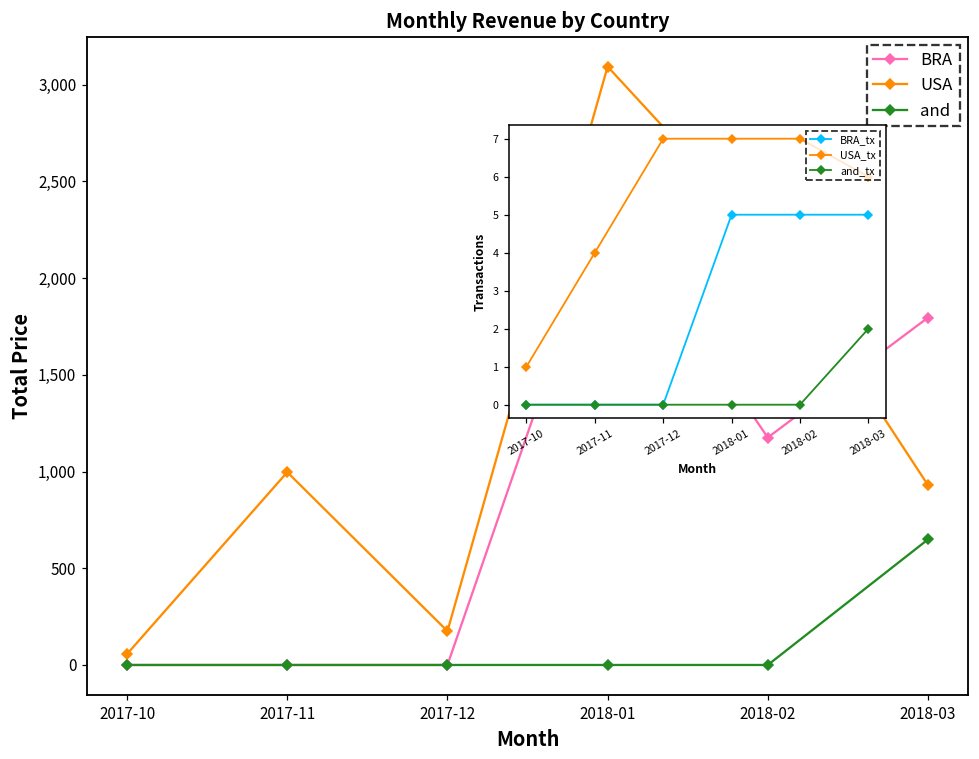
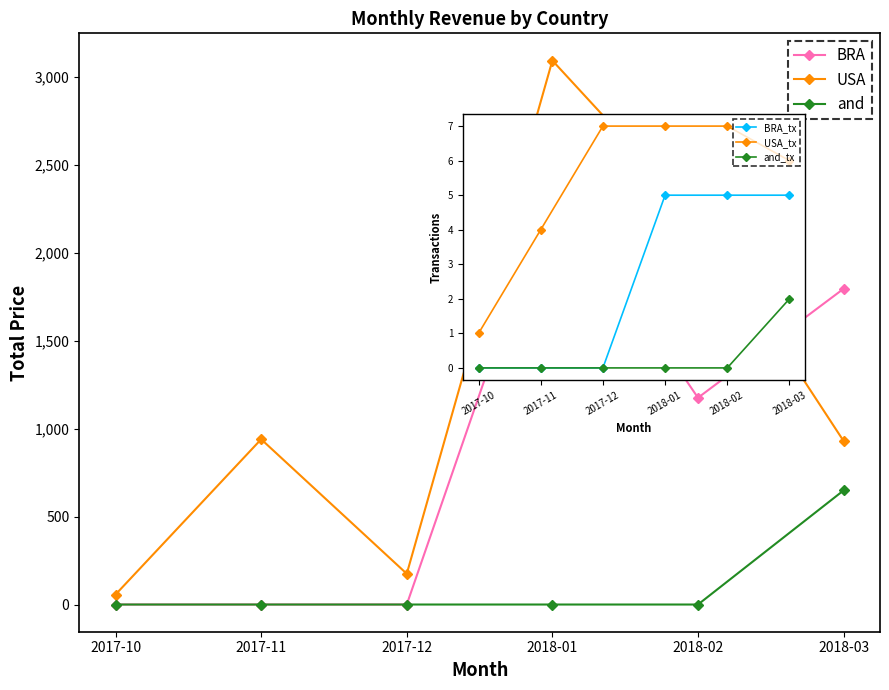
Monthly Revenue by Country, USA, 2017-11: 1,000 -> 940
